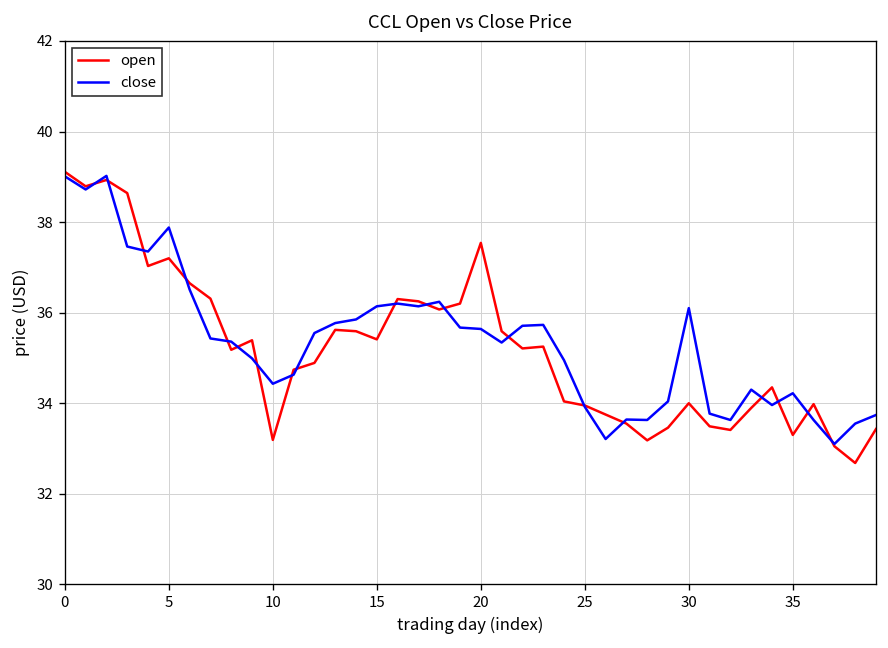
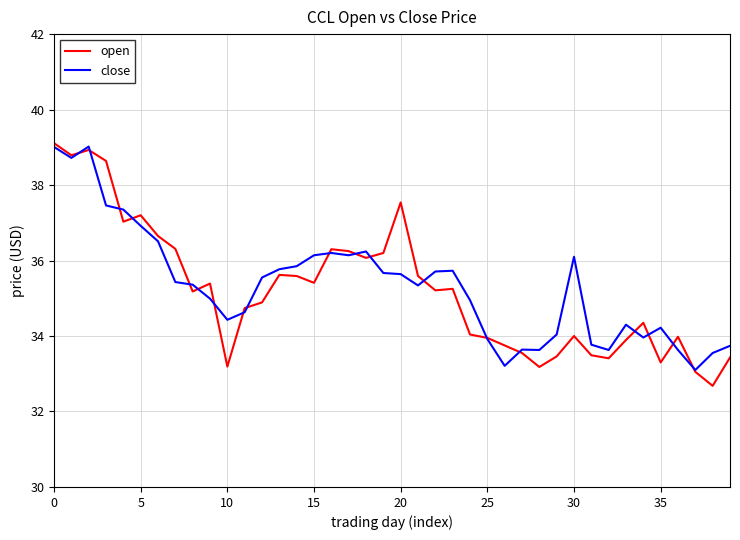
close, 5: 37.9 -> 36.9
